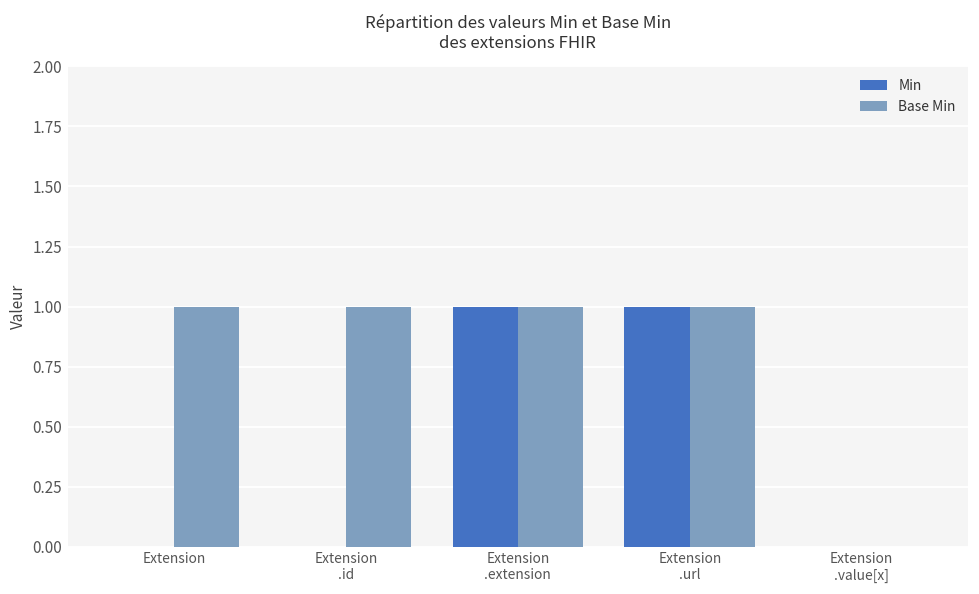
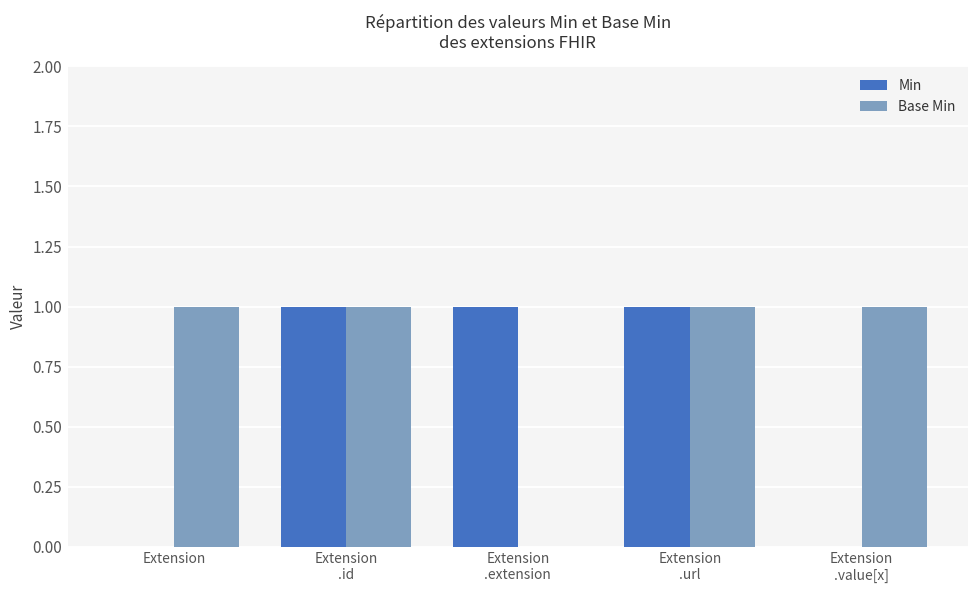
Min, Extension .id: 0 -> 1
Base Min, Extension .extension: 1 -> 0
Base Min, Extension .value[x]: 0 -> 1
